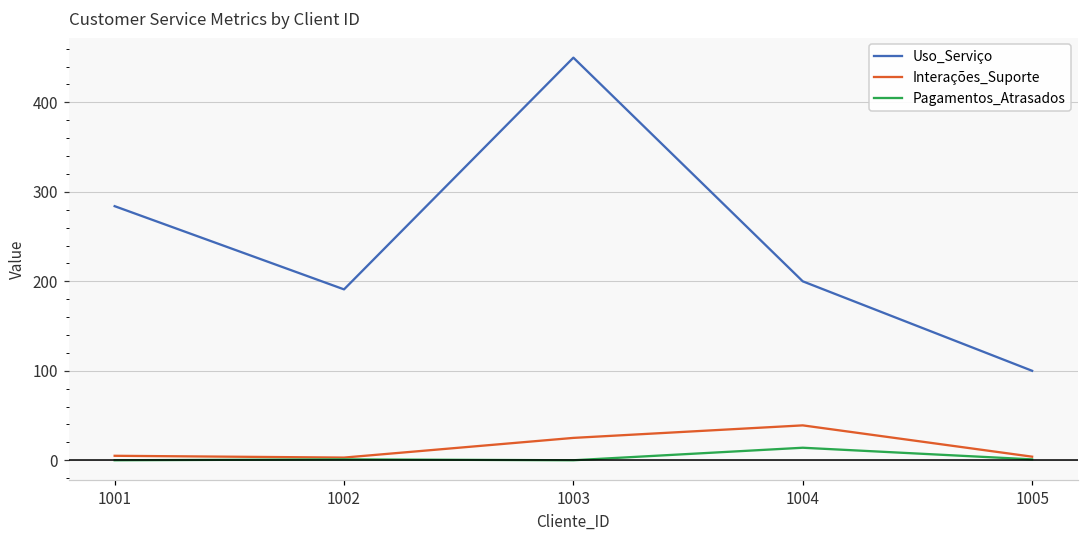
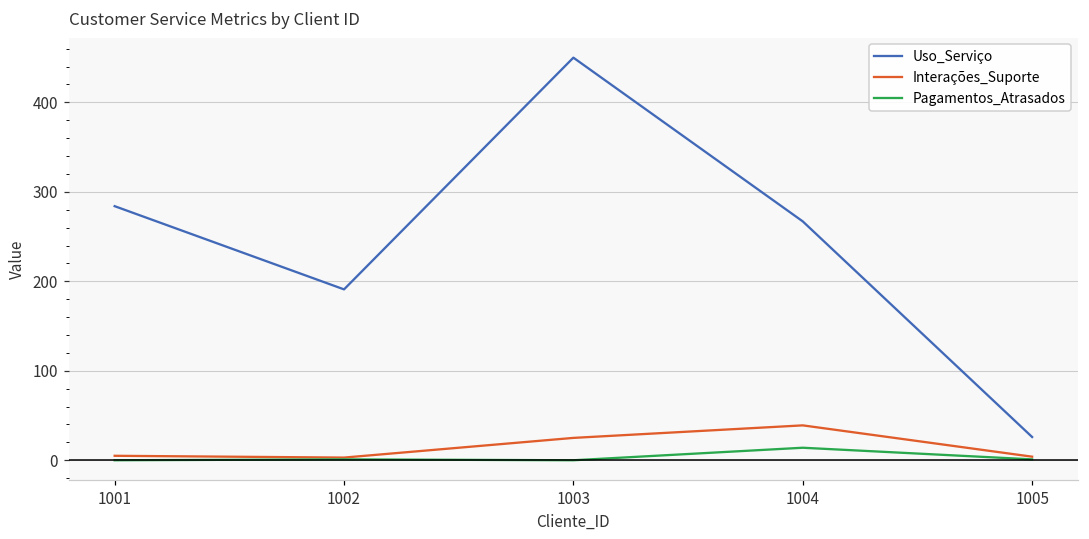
Uso_Serviço, 1004: 200 -> 270
Uso_Serviço, 1005: 100 -> 30
